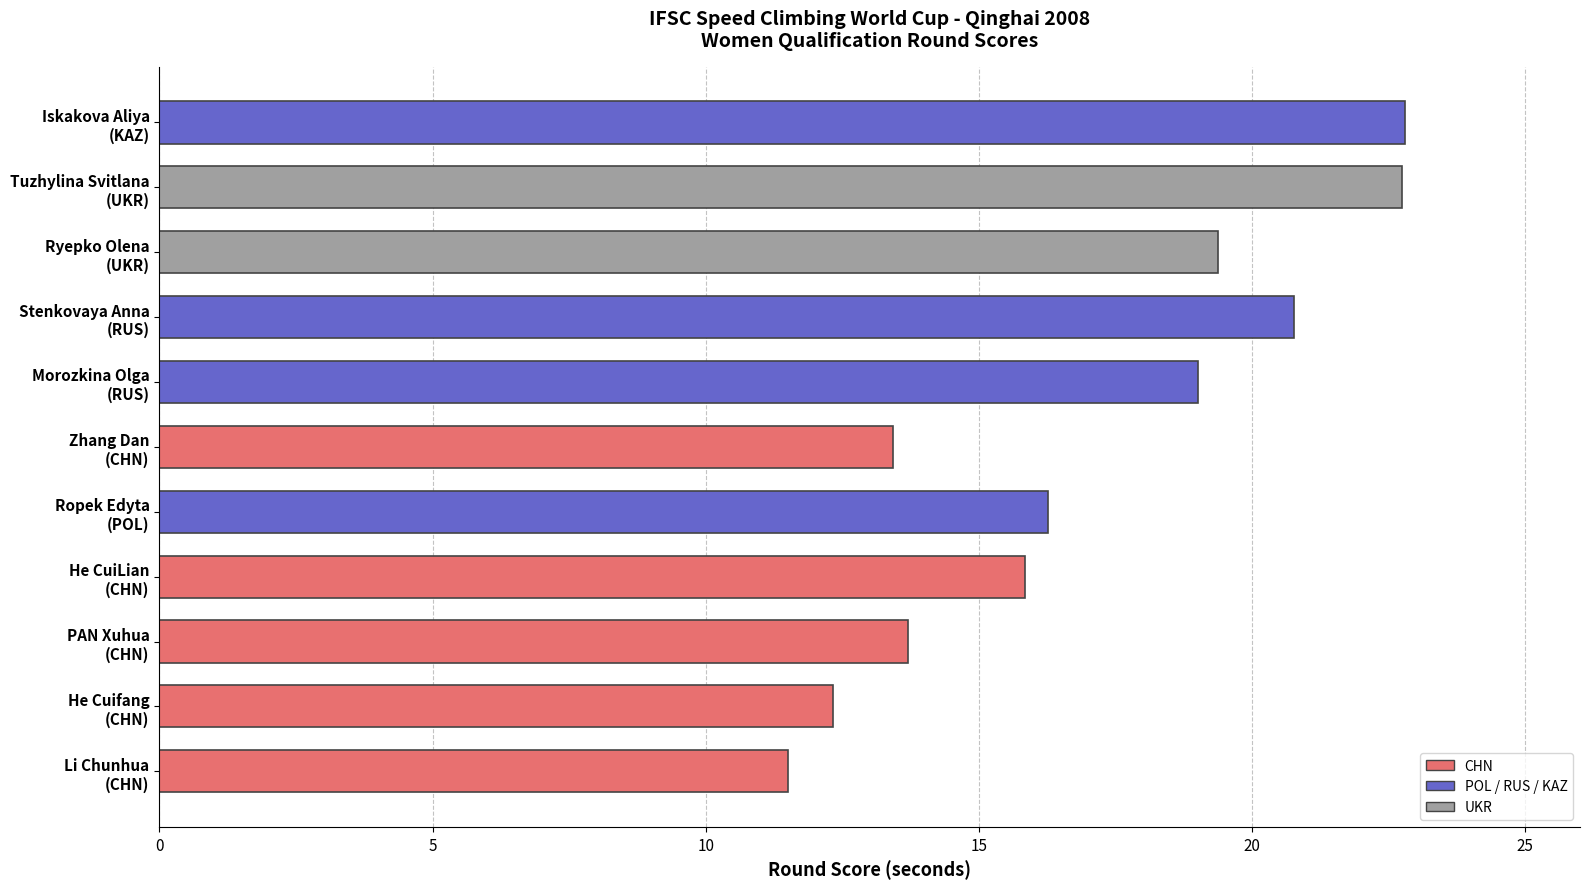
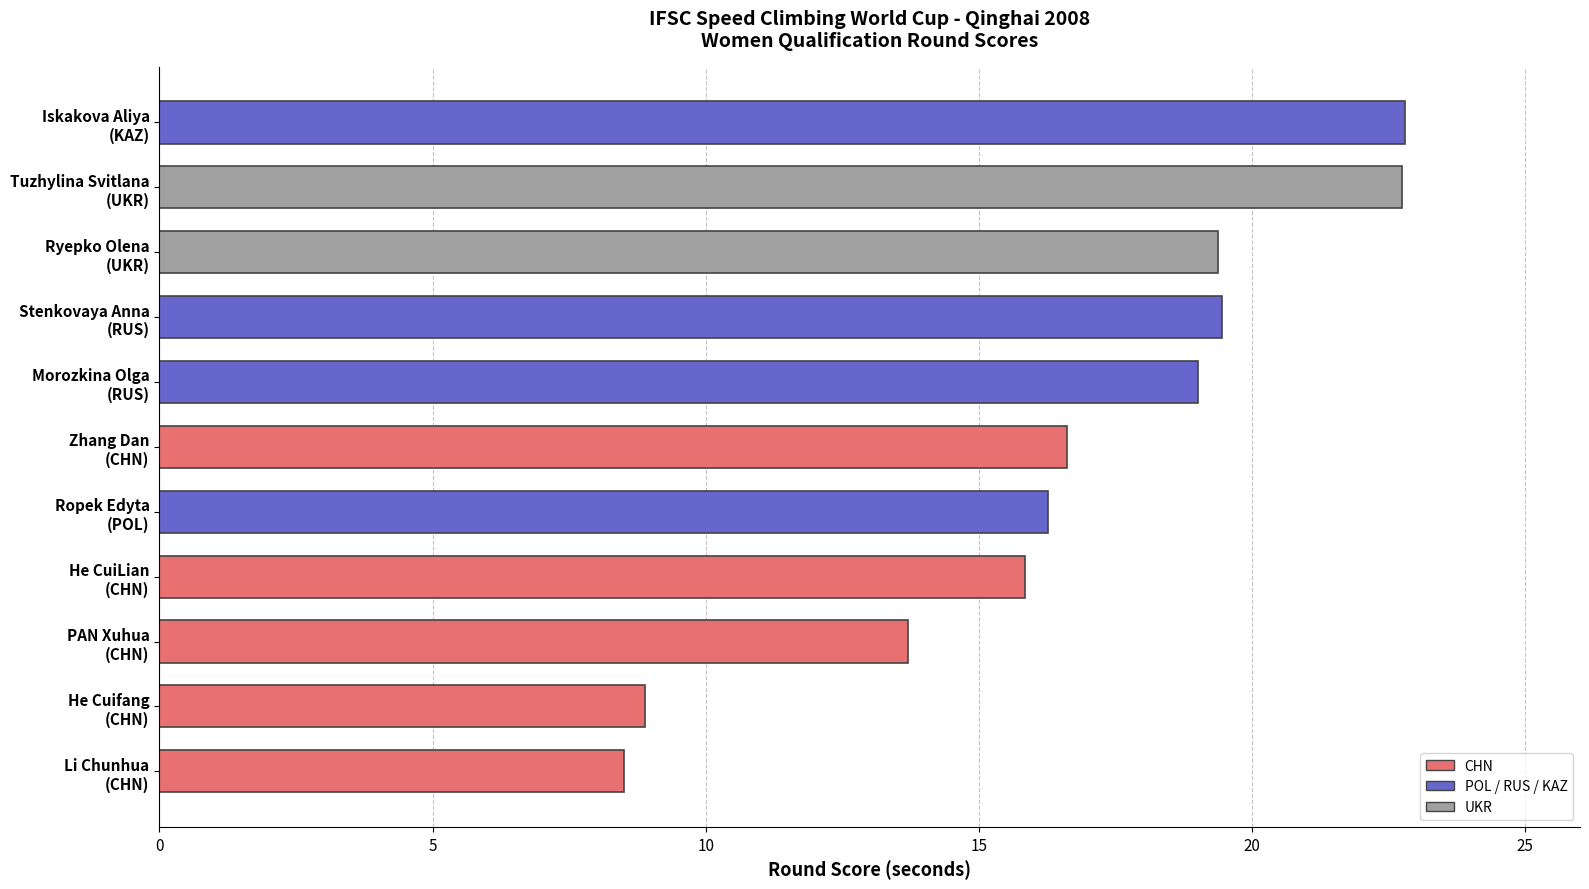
Stenkovaya Anna (RUS): 20.8 -> 19.5
Zhang Dan (CHN): 13.4 -> 16.6
He Cuifang (CHN): 12.3 -> 8.9
Li Chunhua (CHN): 11.5 -> 8.5
